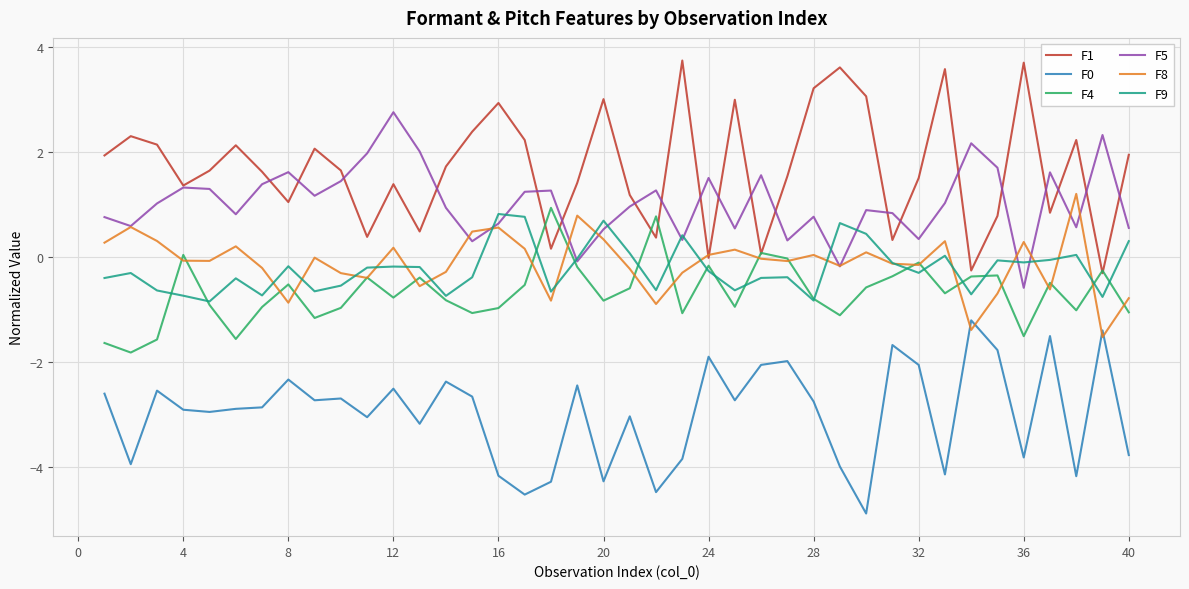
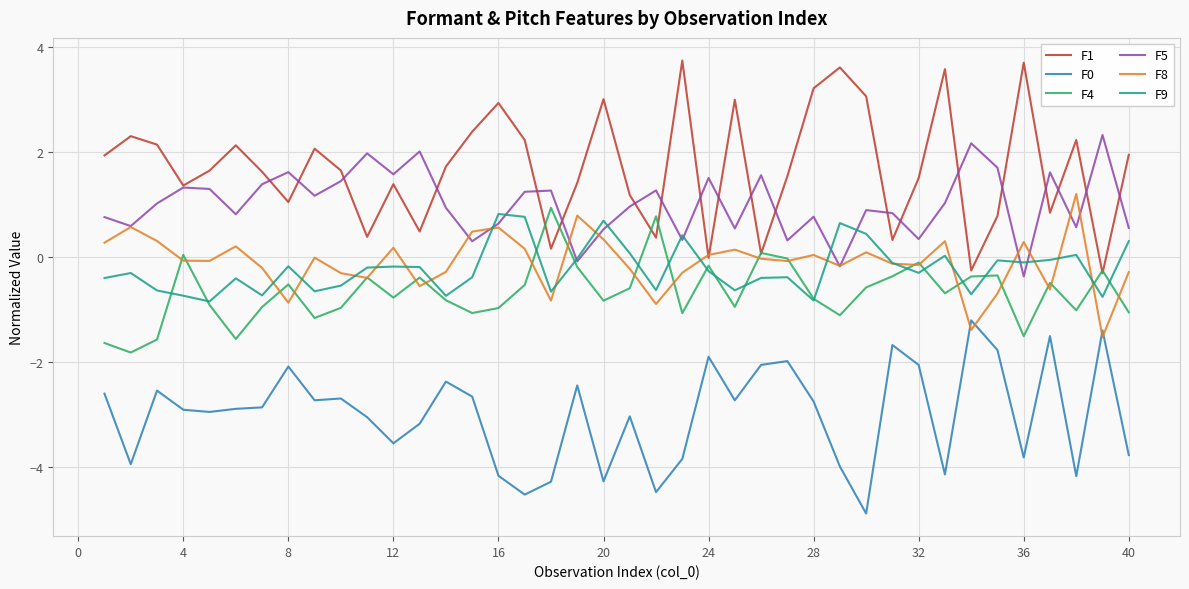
F0, 8: -2.3 -> -2.1
F0, 12: -2.5 -> -3.5
F5, 12: 2.8 -> 1.6
F5, 36: -0.6 -> -0.4
F8, 40: -0.8 -> -0.3
